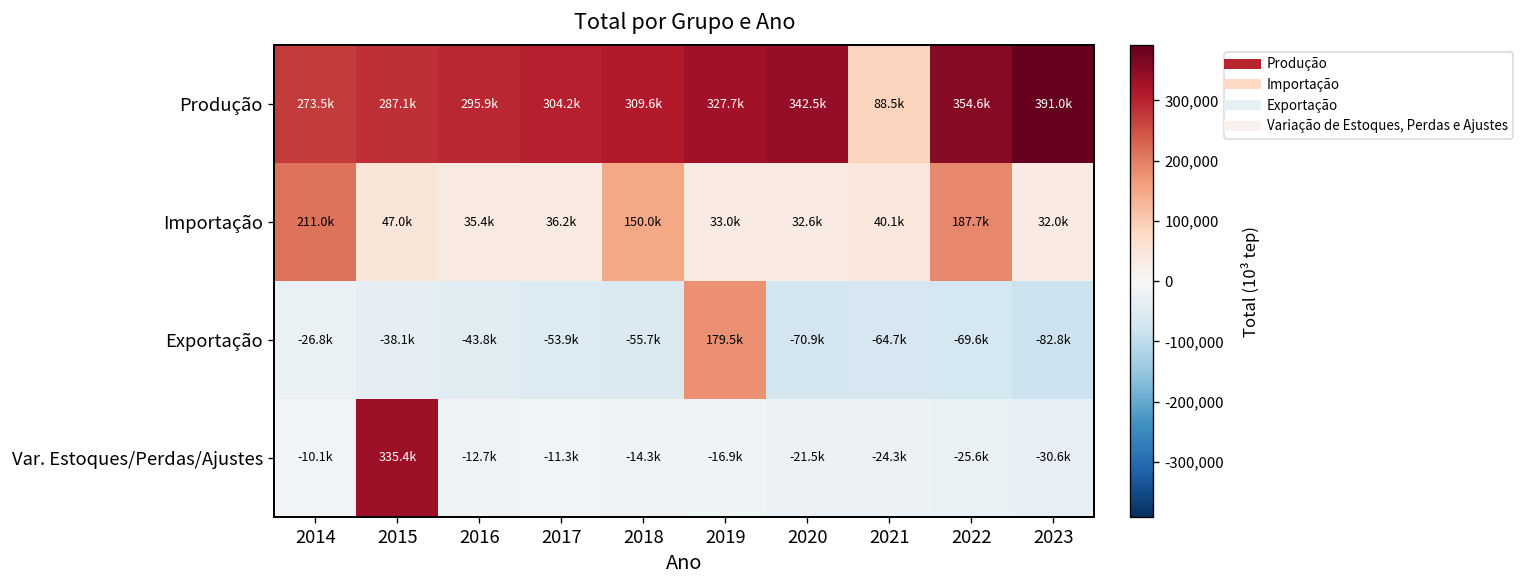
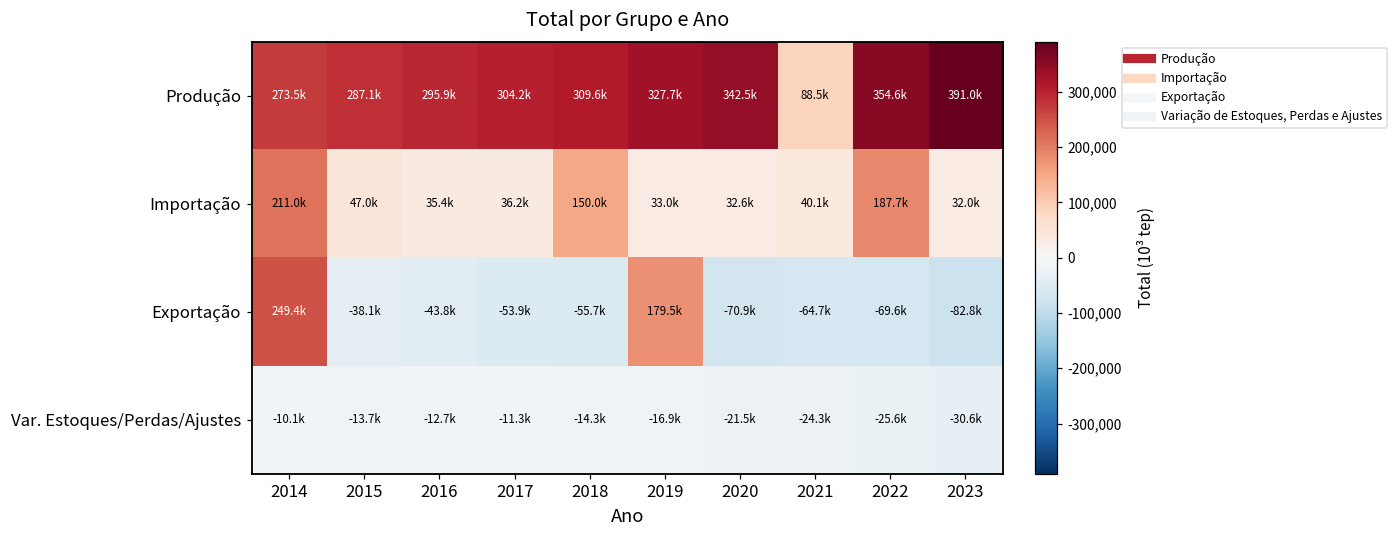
Exportação, 2014: -26.8k -> 249.4k
Var. Estoques/Perdas/Ajustes, 2015: 335.4k -> -13.7k
